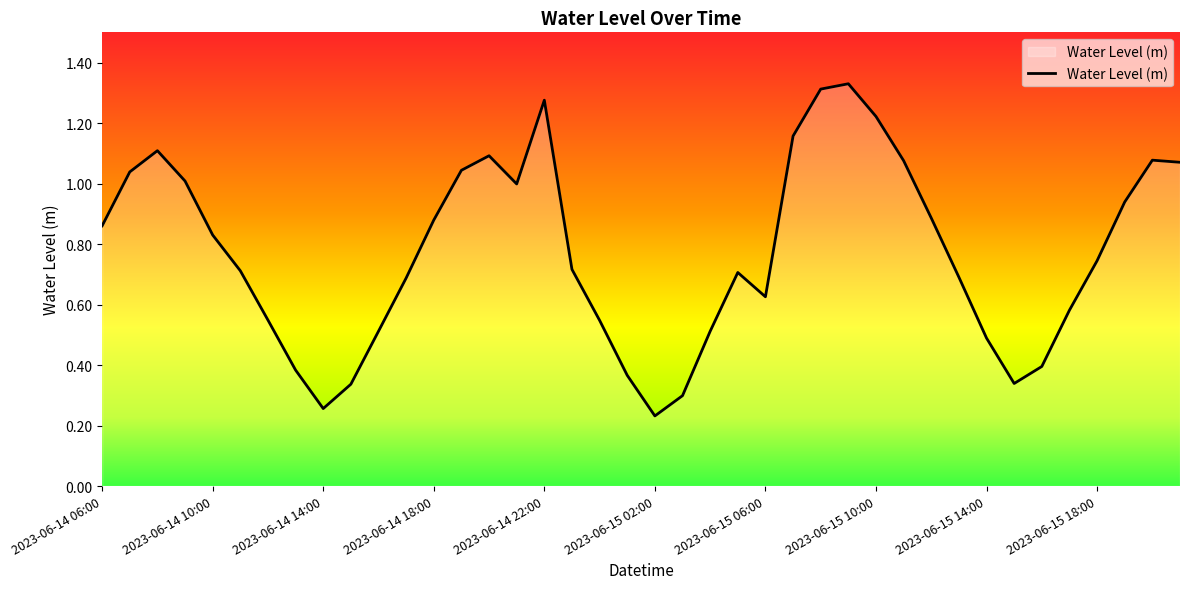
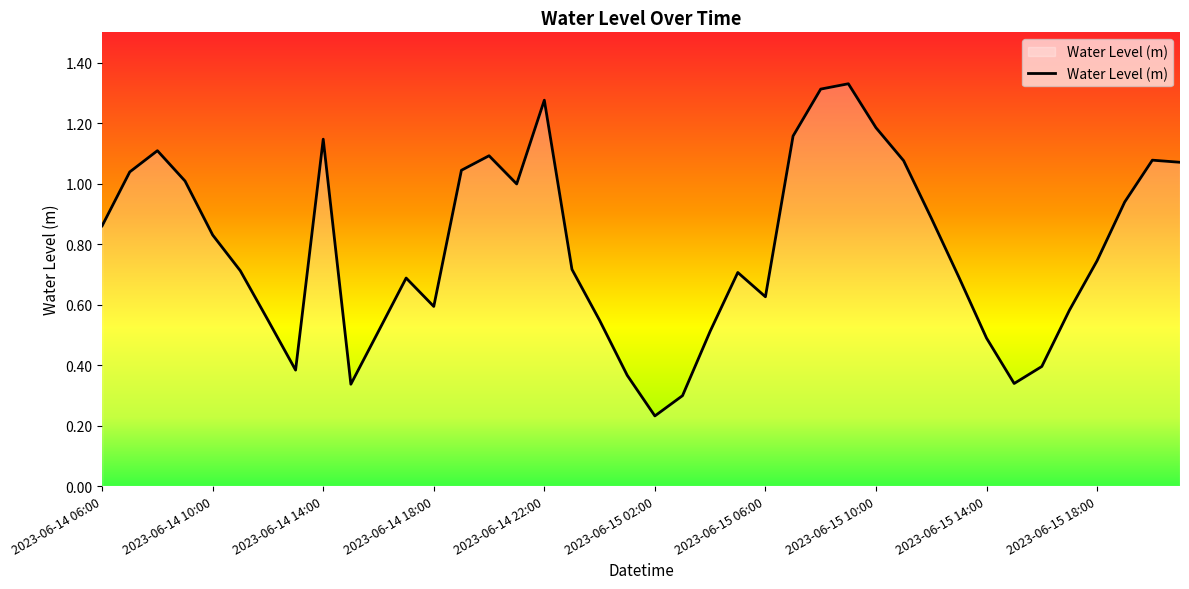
2023-06-14 14:00: 0.26 -> 1.15
2023-06-14 18:00: 0.88 -> 0.59
2023-06-15 10:00: 1.22 -> 1.18
